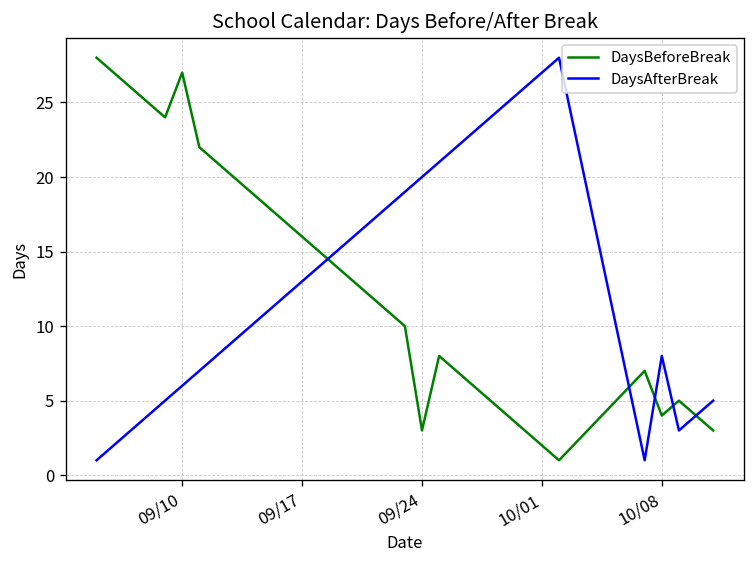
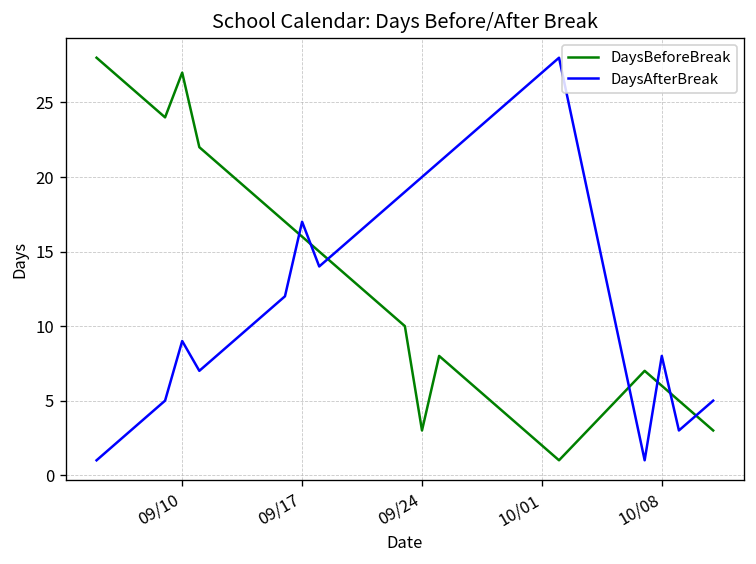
DaysAfterBreak, 09/10: 6 -> 9
DaysAfterBreak, 09/17: 13 -> 17
DaysBeforeBreak, 10/08: 4 -> 6
